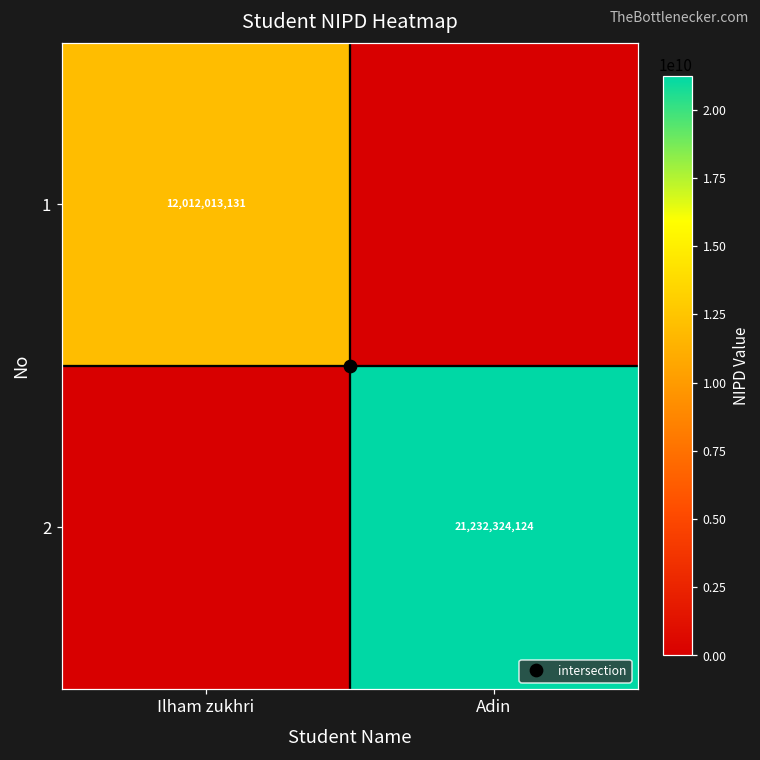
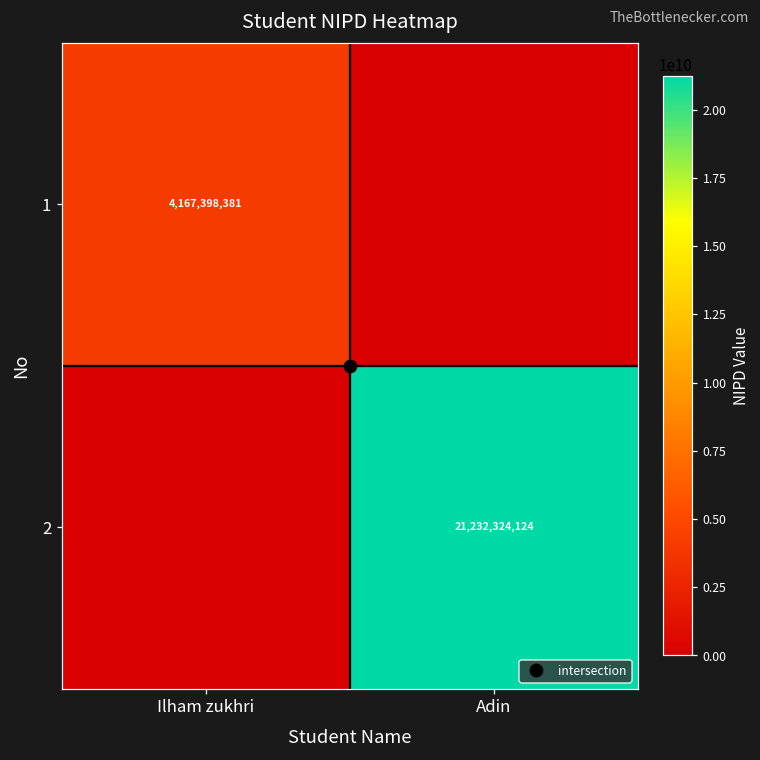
1, Ilham zukhri: 12,012,013,131 -> 4,167,398,381
